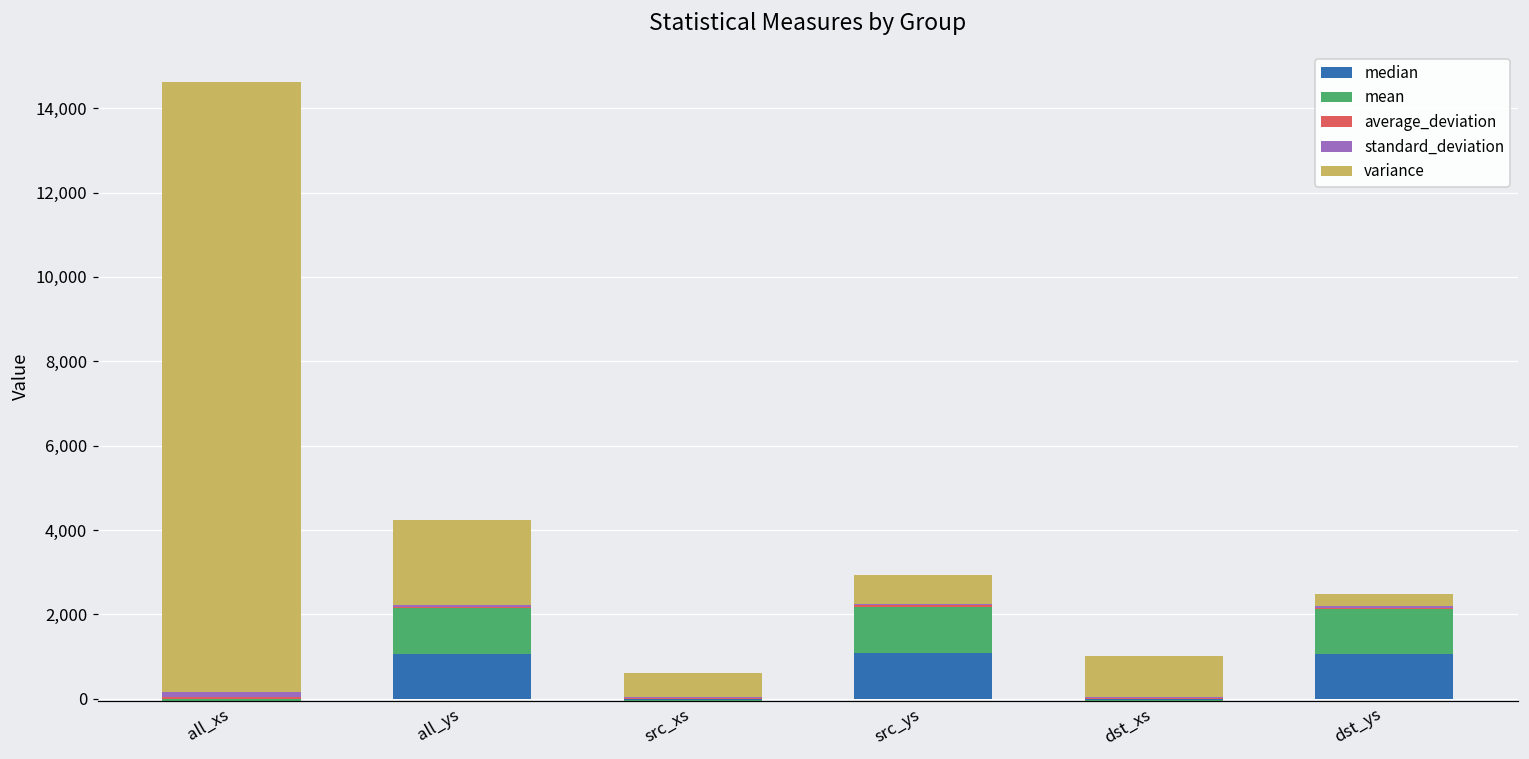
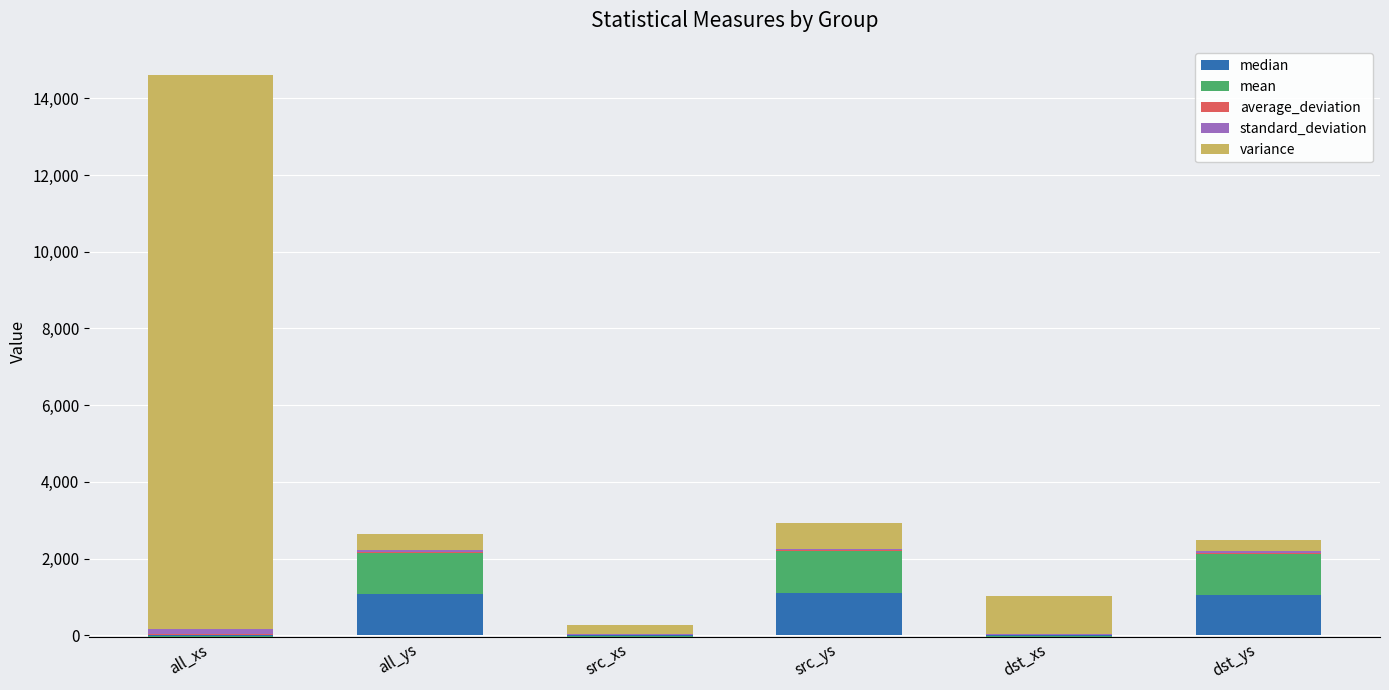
variance, all_ys: 2,000 -> 400
variance, src_xs: 600 -> 200
